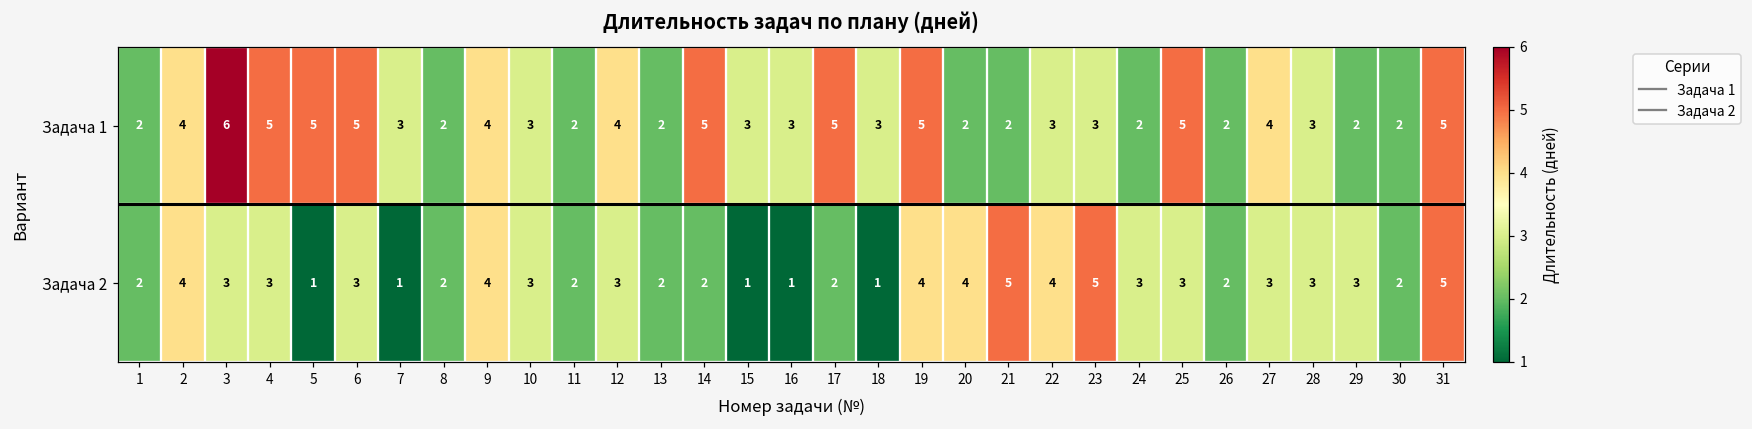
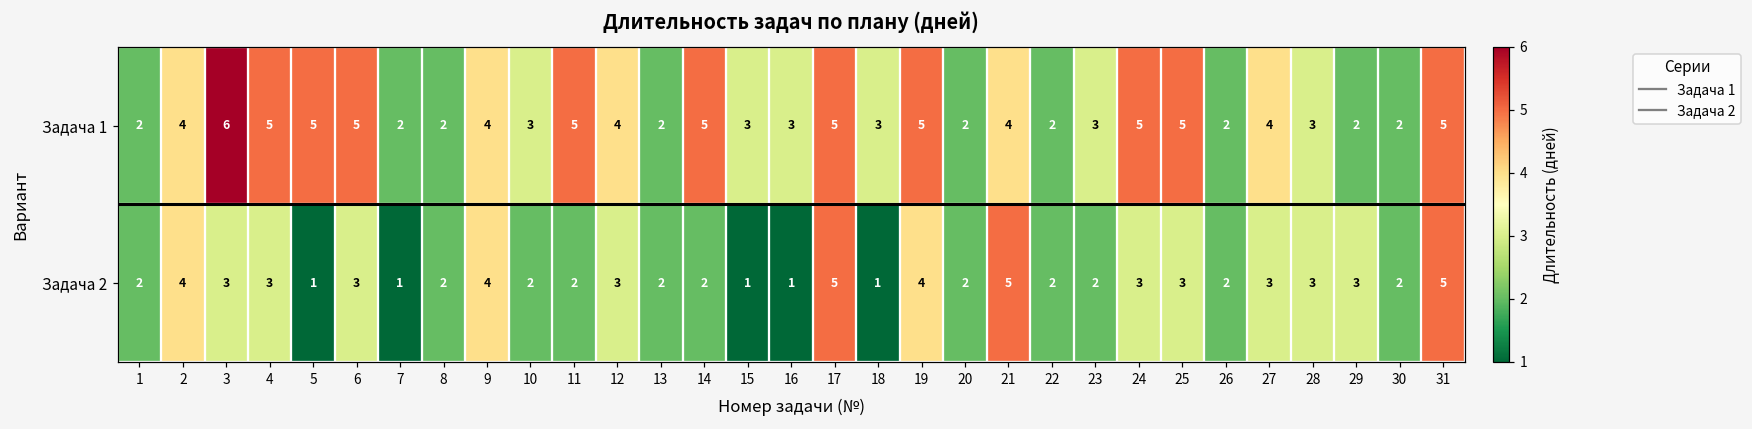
Задача 1, 7: 3 -> 2
Задача 1, 11: 2 -> 5
Задача 1, 21: 2 -> 4
Задача 1, 22: 3 -> 2
Задача 1, 24: 2 -> 5
Задача 2, 10: 3 -> 2
Задача 2, 17: 2 -> 5
Задача 2, 20: 4 -> 2
Задача 2, 22: 4 -> 2
Задача 2, 23: 5 -> 2
